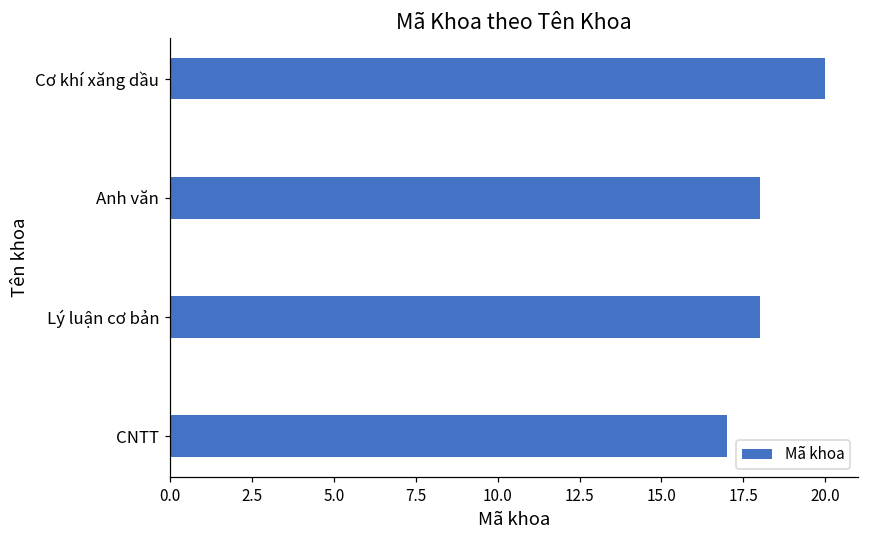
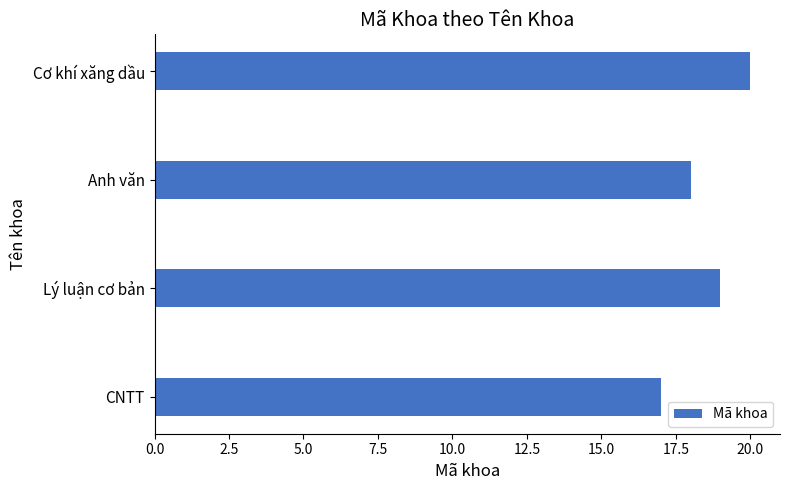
Lý luận cơ bản: 18 -> 19
